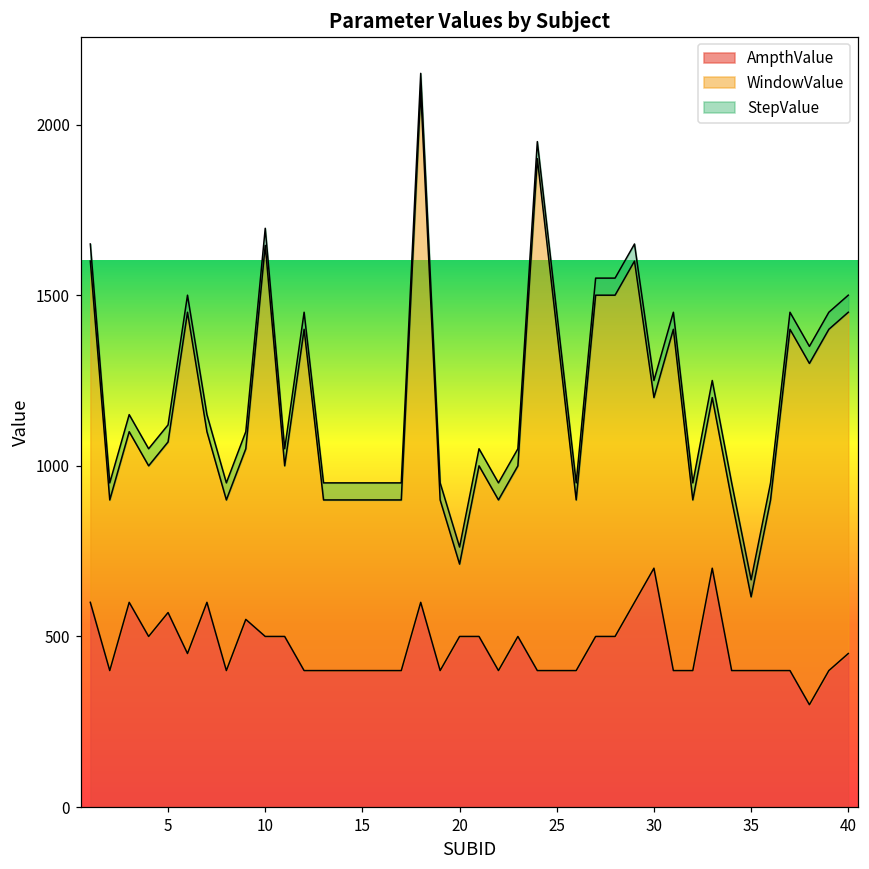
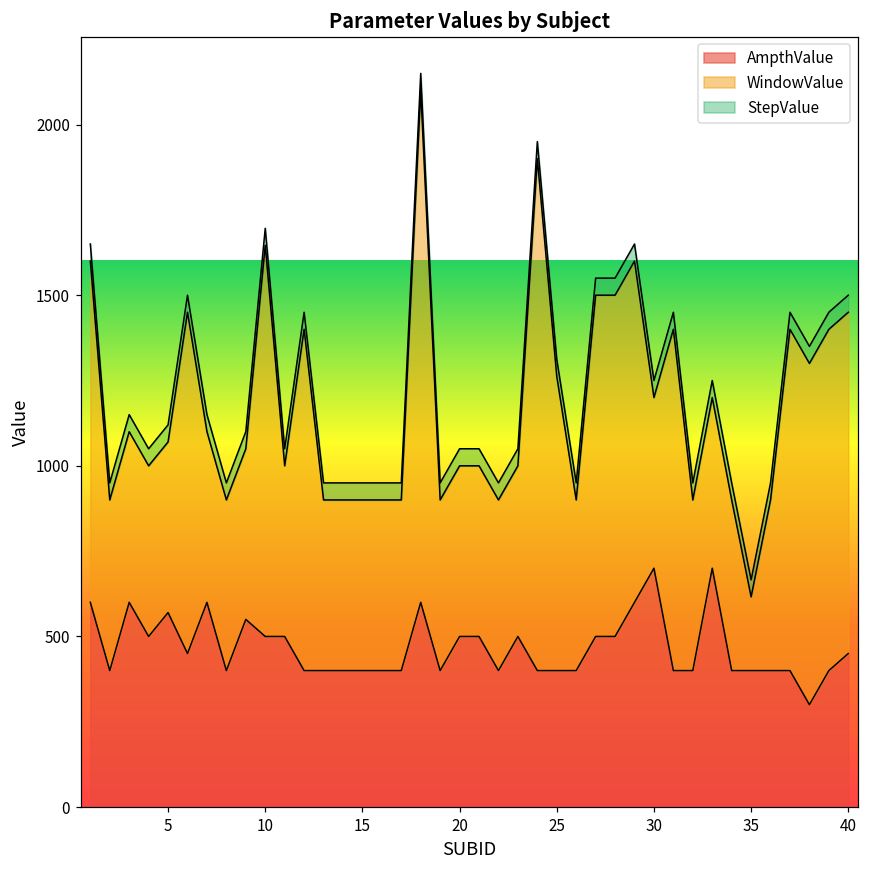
WindowValue, 20: 210 -> 500
WindowValue, 25: 1000 -> 860
